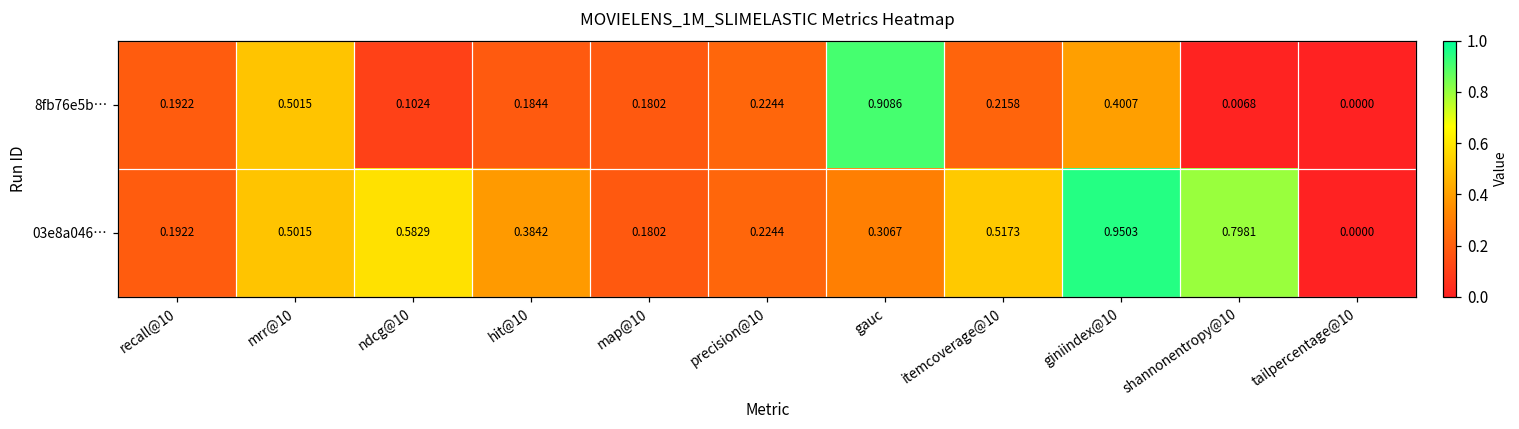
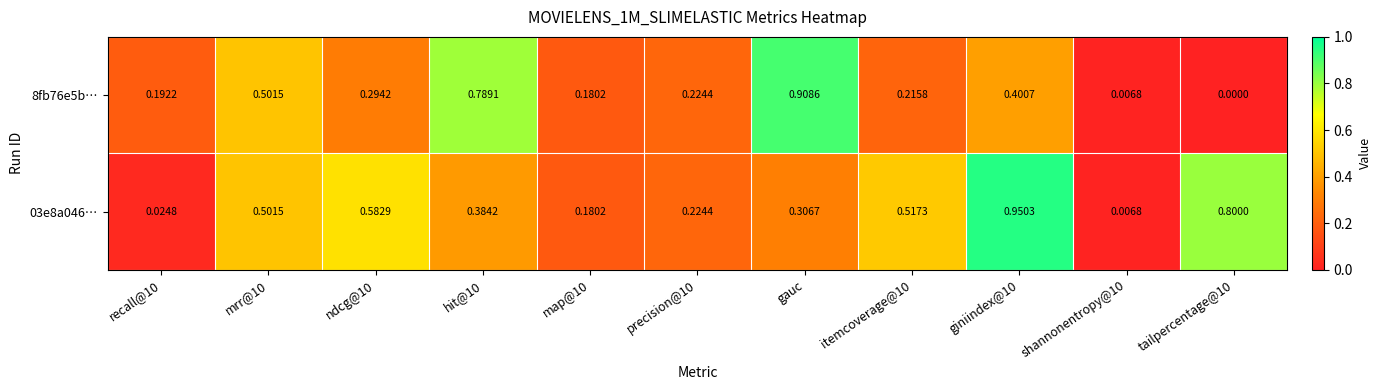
8fb76e5b…, ndcg@10: 0.1024 -> 0.2942
8fb76e5b…, hit@10: 0.1844 -> 0.7891
03e8a046…, recall@10: 0.1922 -> 0.0248
03e8a046…, shannonentropy@10: 0.7981 -> 0.0068
03e8a046…, tailpercentage@10: 0.0000 -> 0.8000
